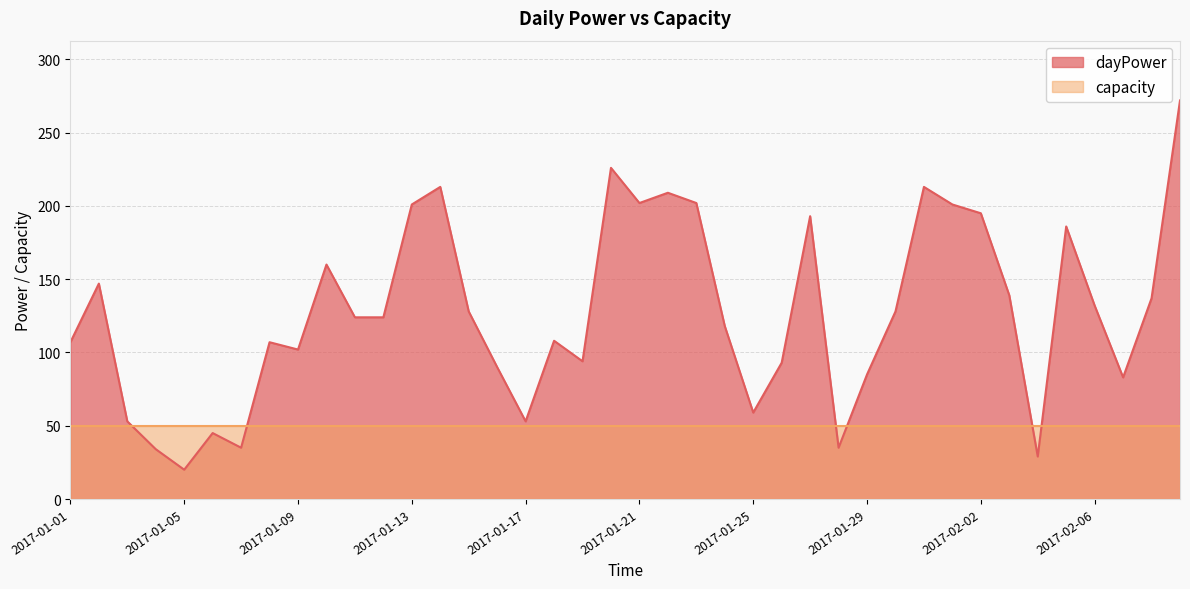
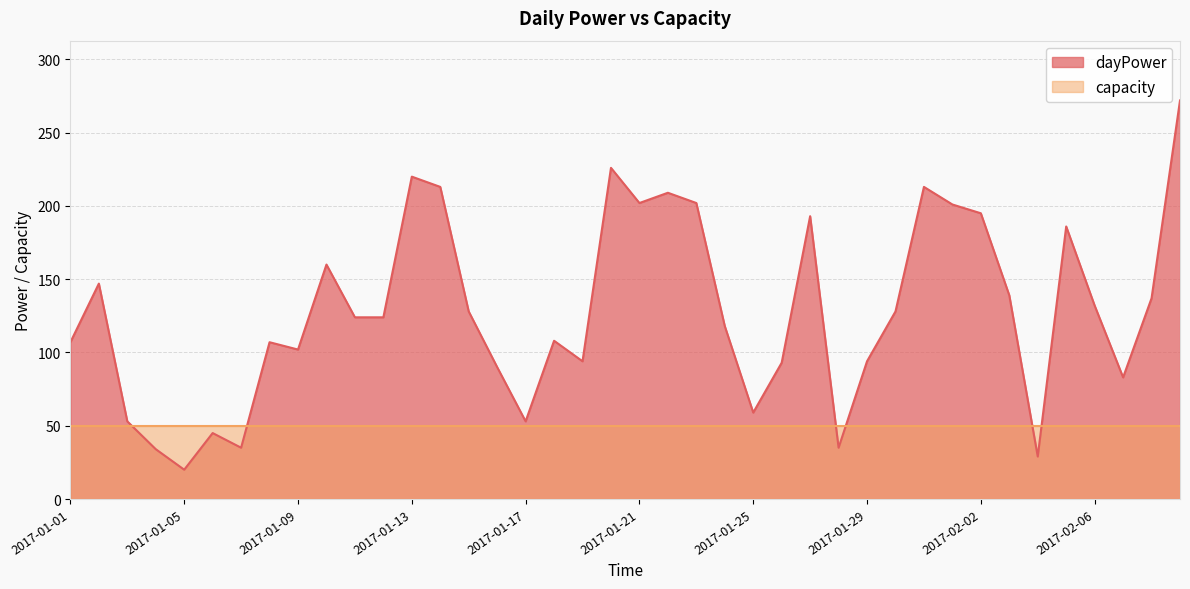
dayPower, 2017-01-13: 201 -> 220
dayPower, 2017-01-29: 85 -> 94
